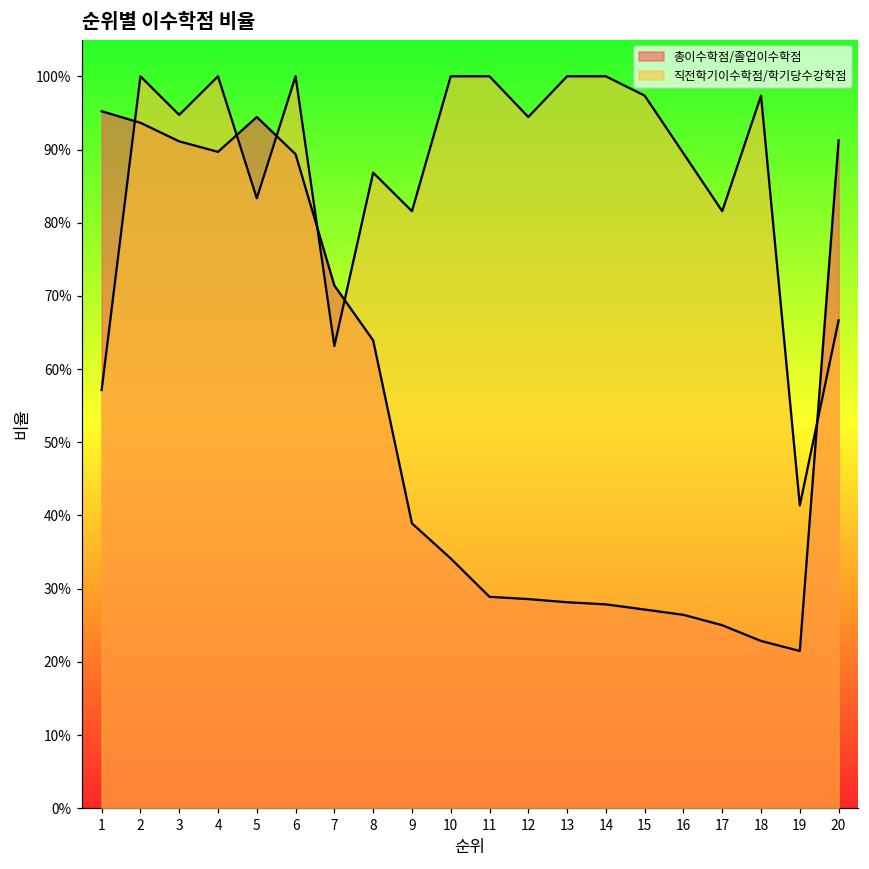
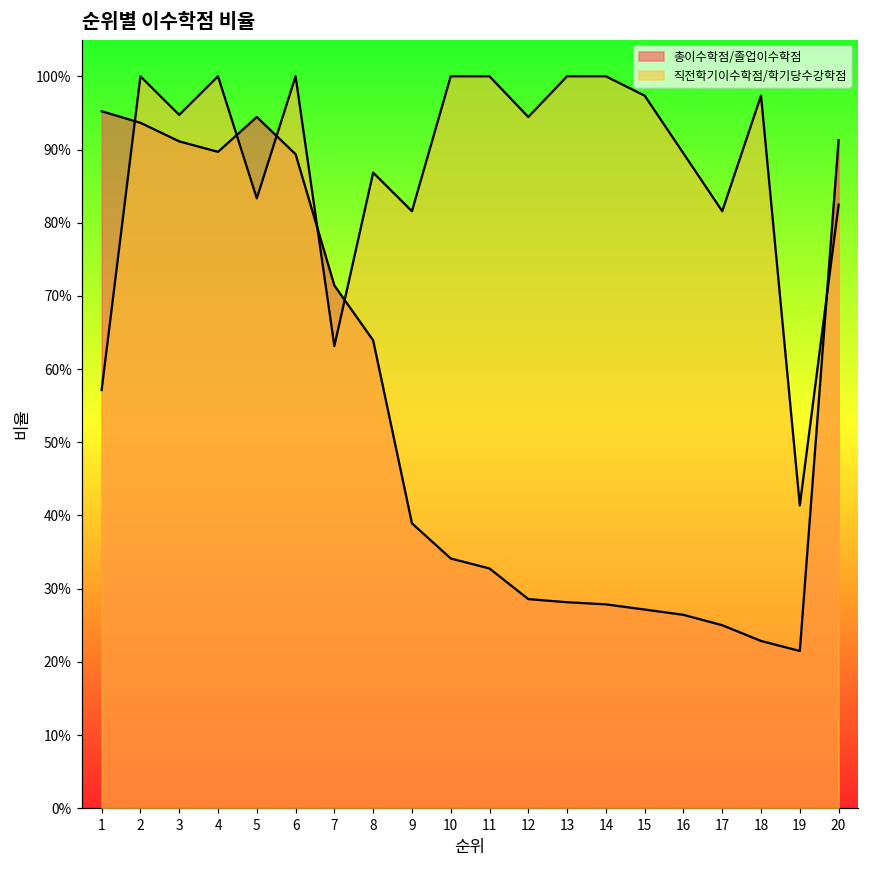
총이수학점/졸업이수학점, 11: 29% -> 33%
직전학기이수학점/학기당수강학점, 20: 67% -> 82%
